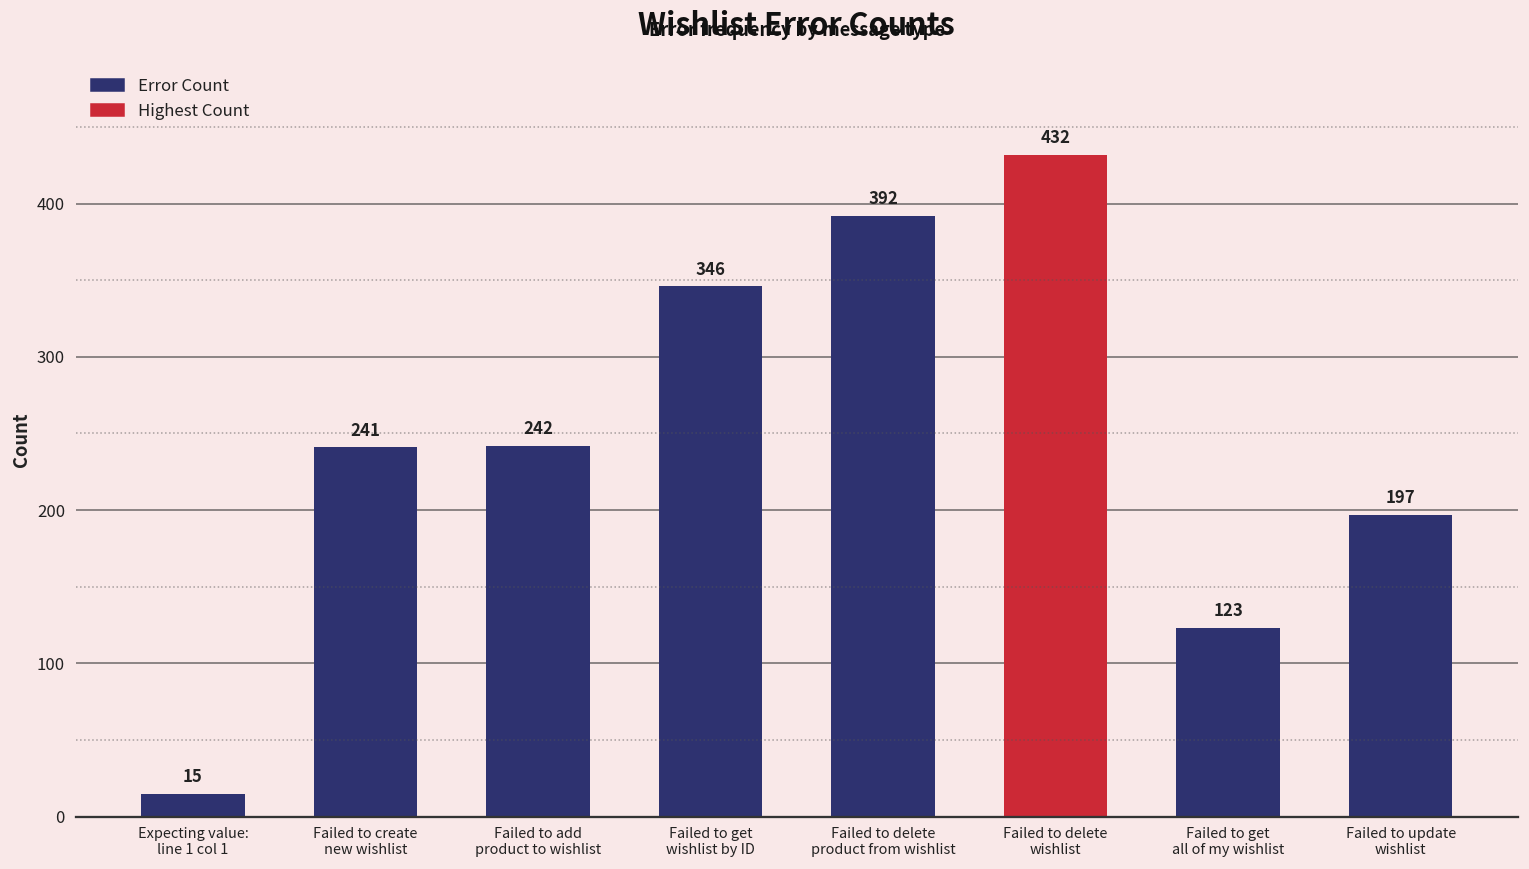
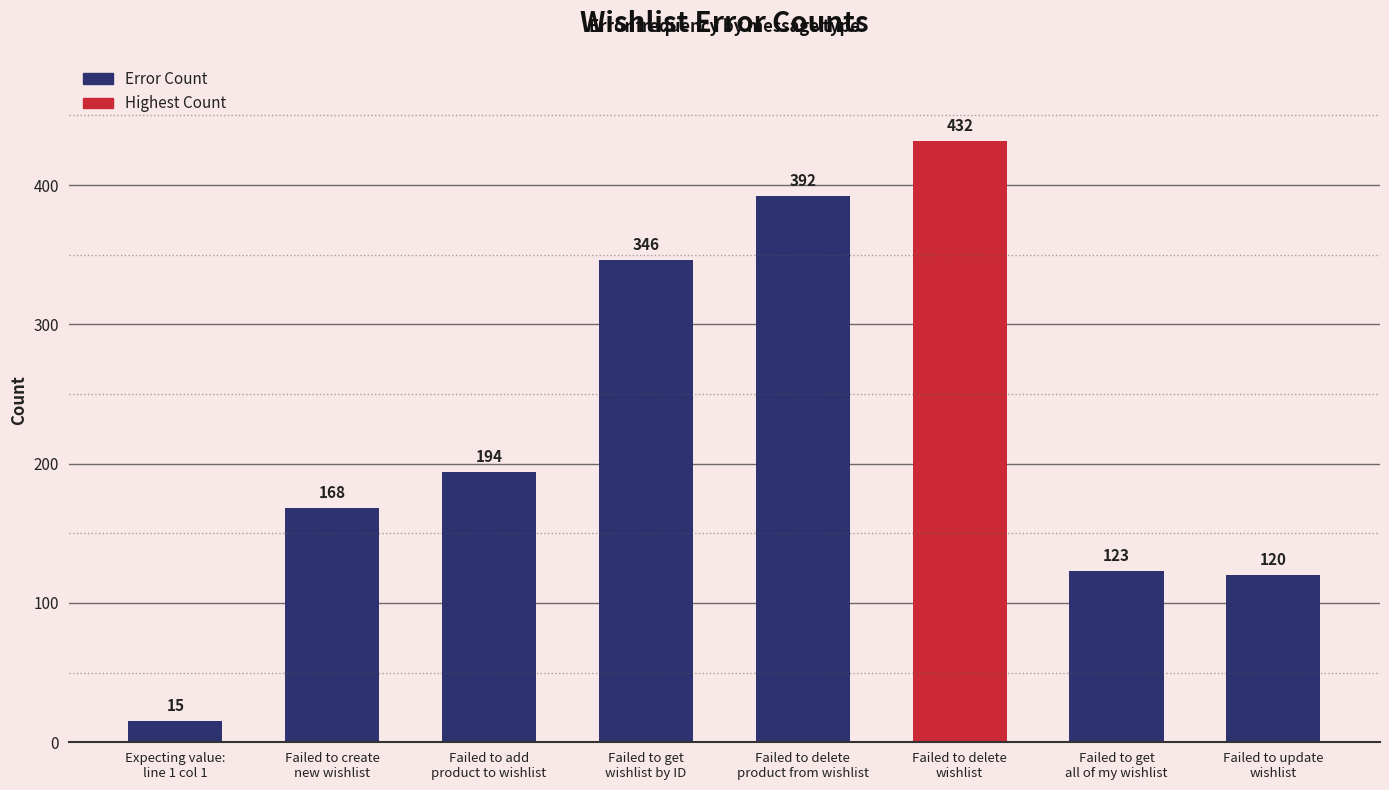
Failed to create new wishlist: 241 -> 168
Failed to add product to wishlist: 242 -> 194
Failed to update wishlist: 197 -> 120
